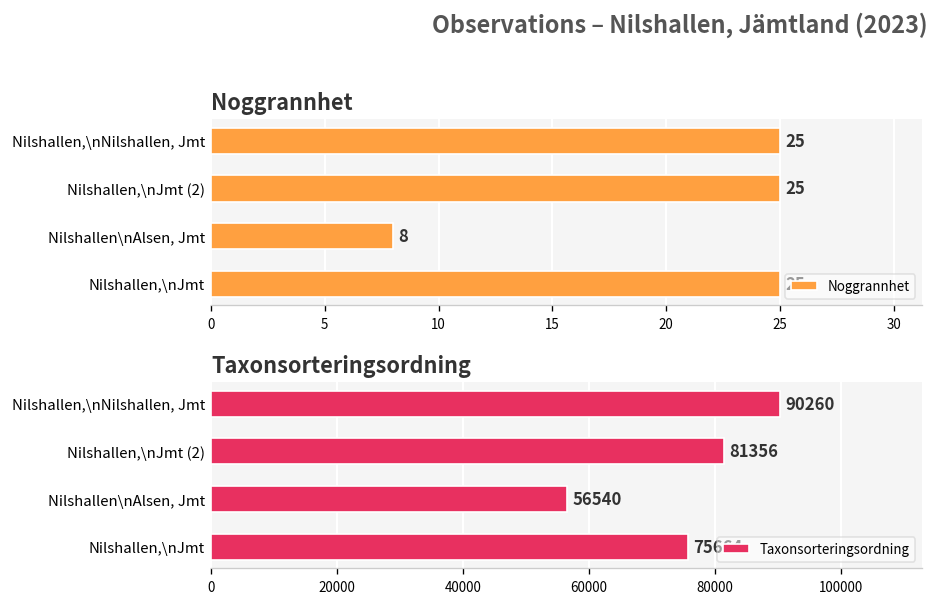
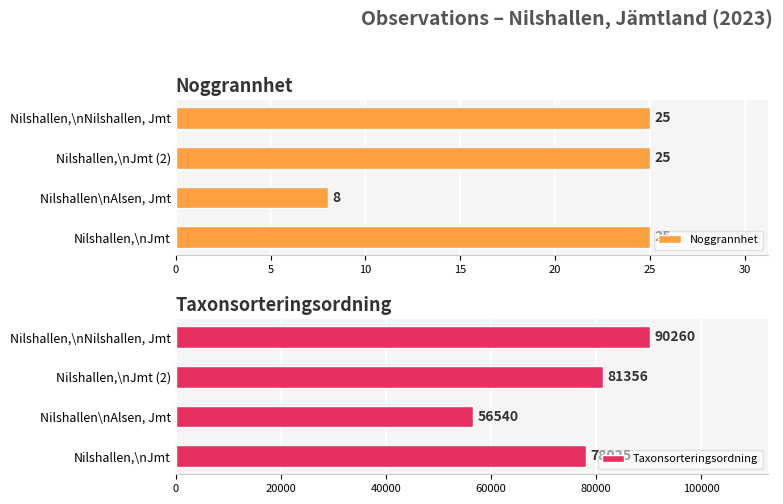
Taxonsorteringsordning, Nilshallen,\nJmt: 76000 -> 78000
